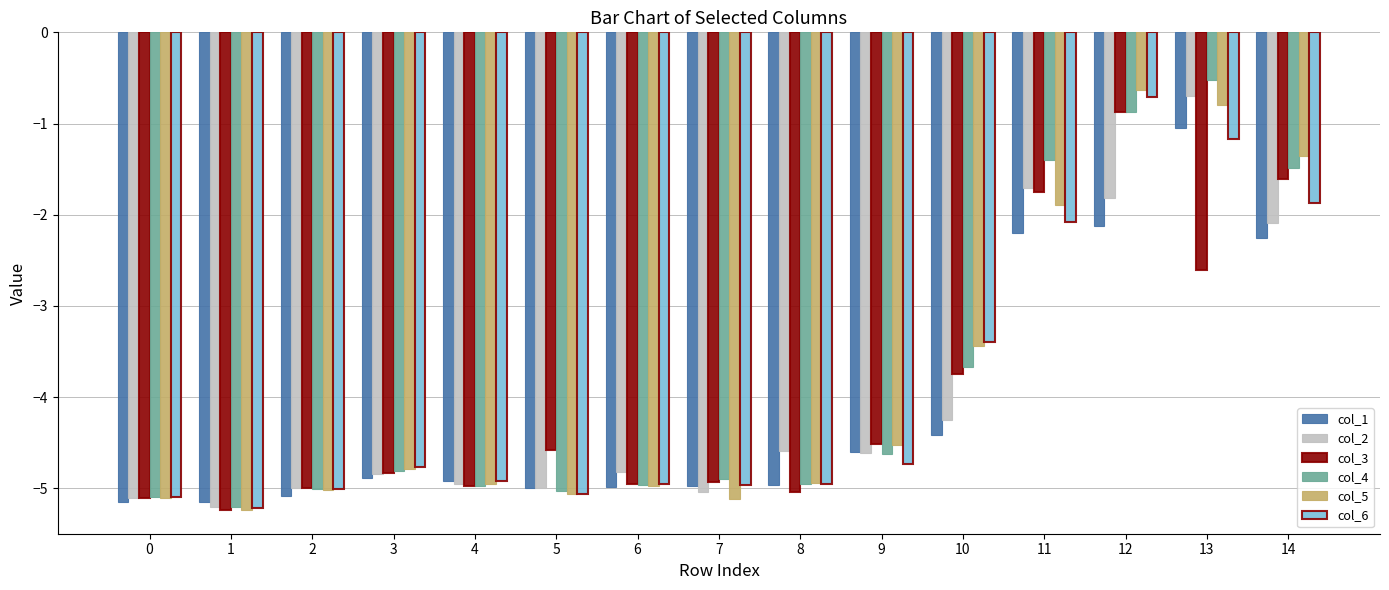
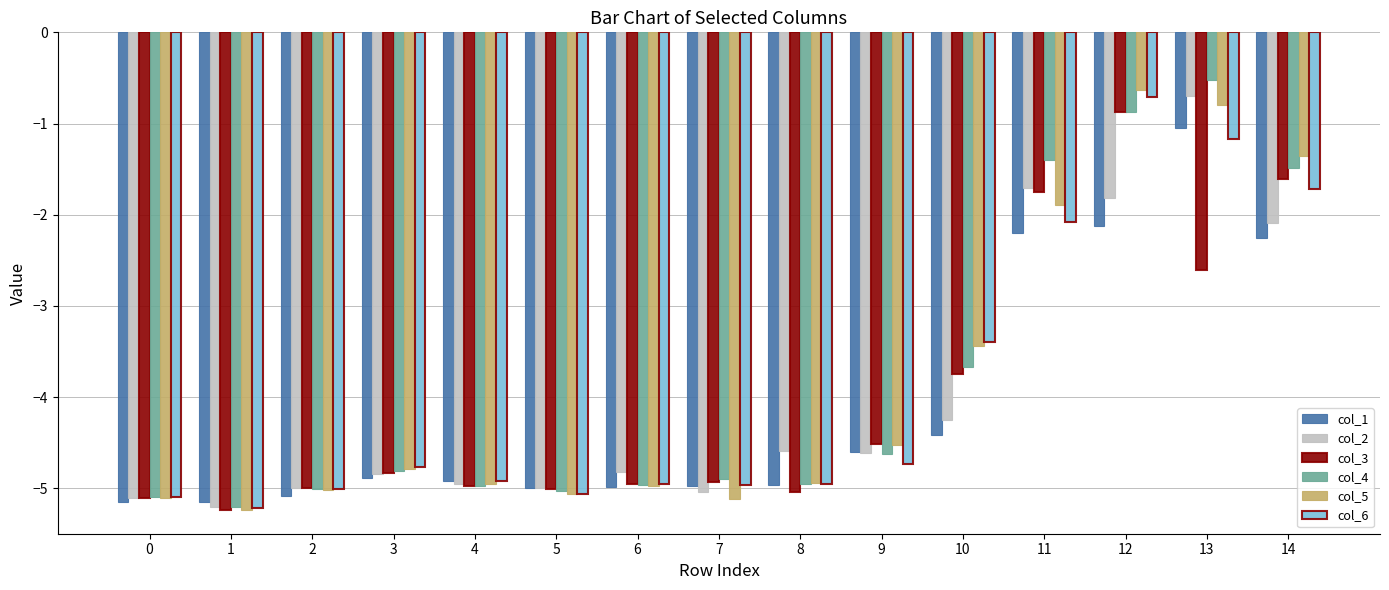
col_3, 5: -4.6 -> -5.0
col_6, 14: -1.9 -> -1.7
